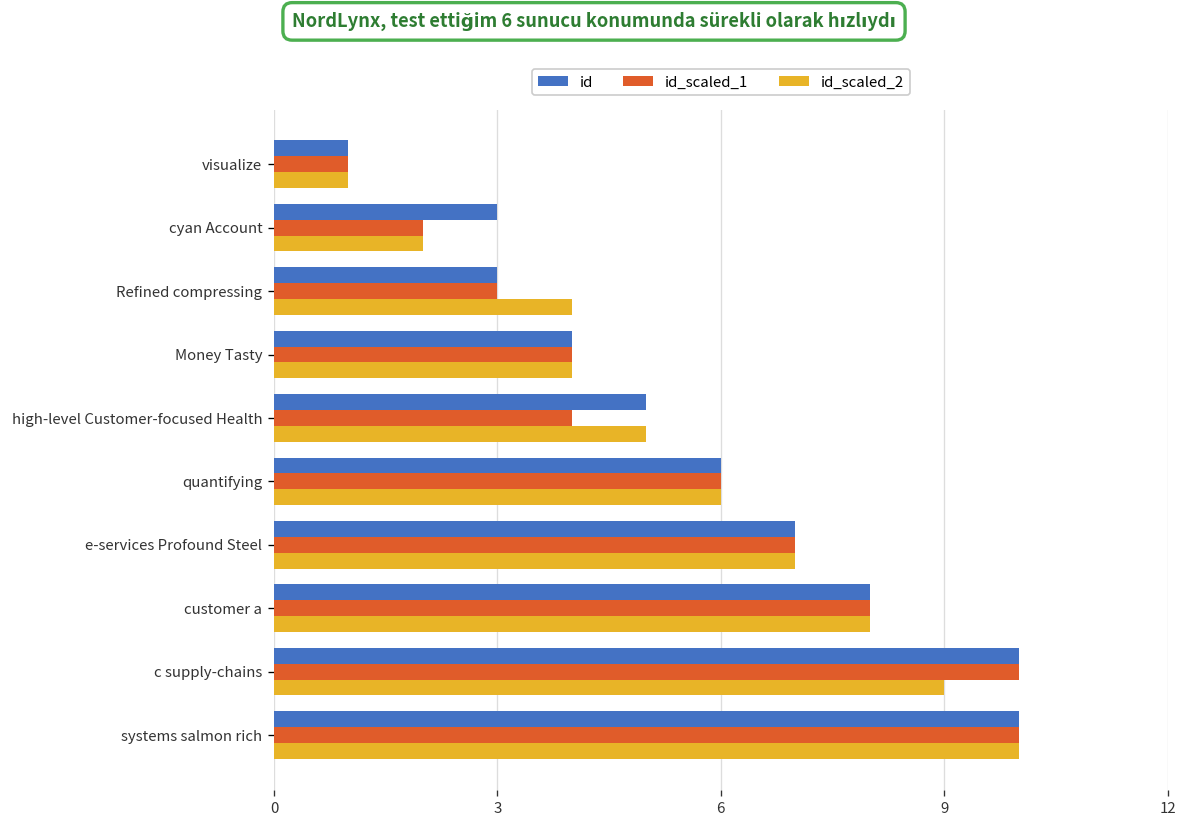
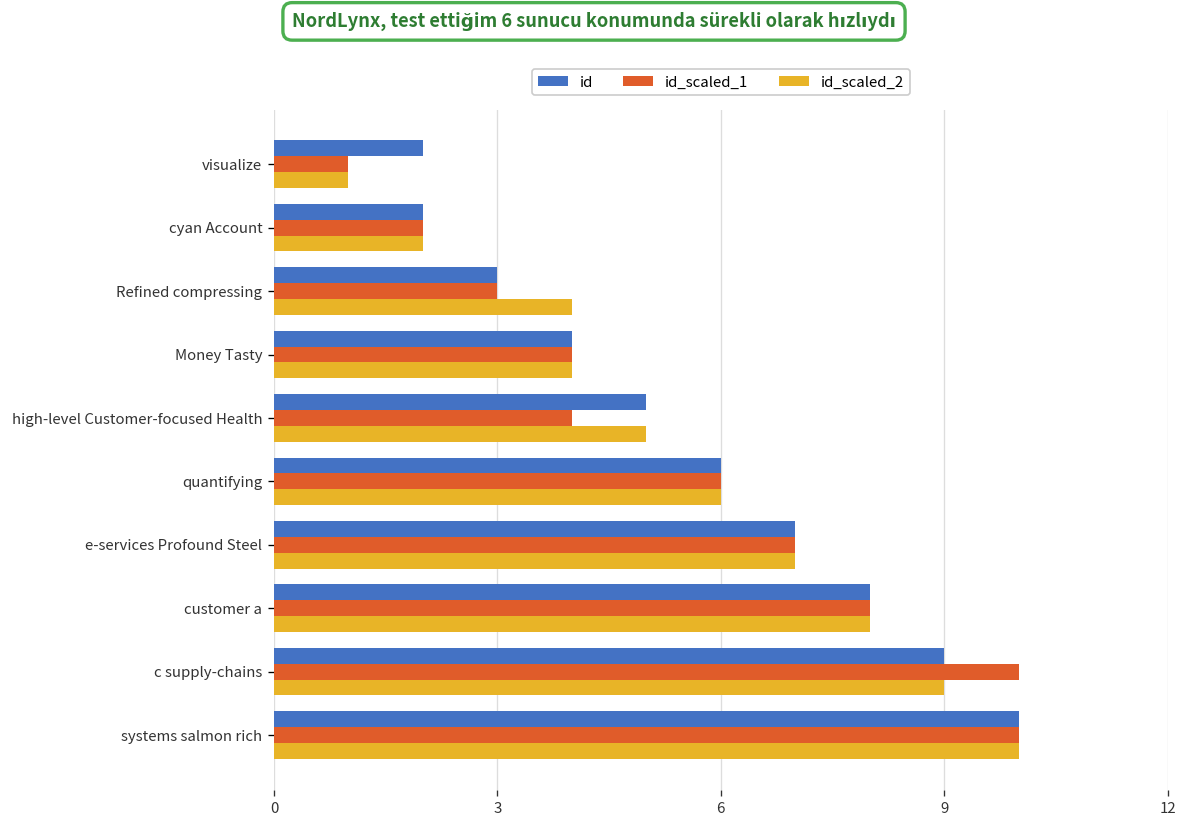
id, visualize: 1 -> 2
id, cyan Account: 3 -> 2
id, c supply-chains: 10 -> 9
